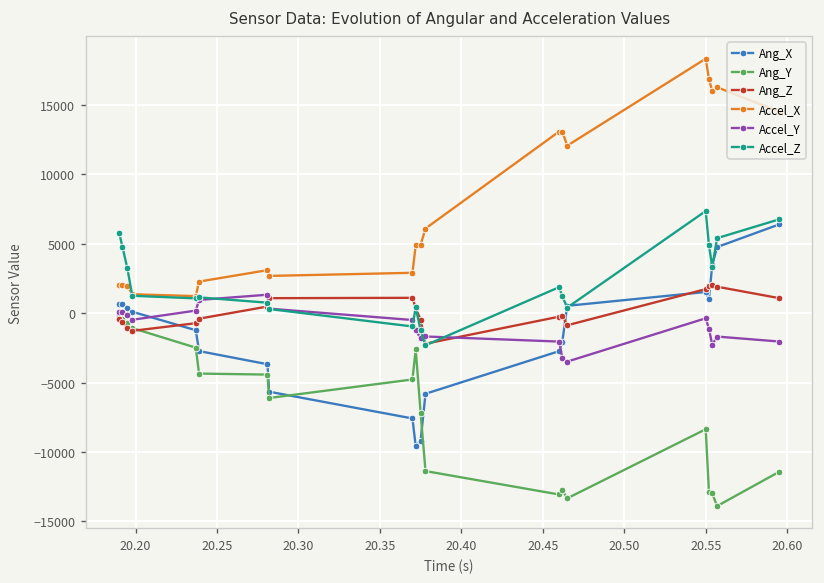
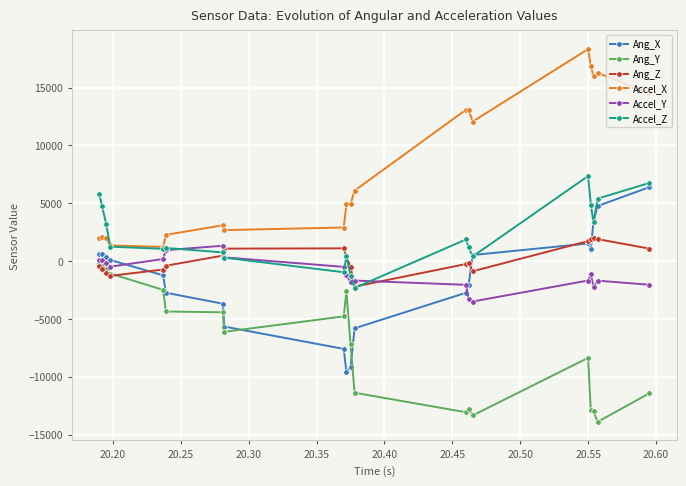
Accel_Y, 20.55: -400 -> -1700
